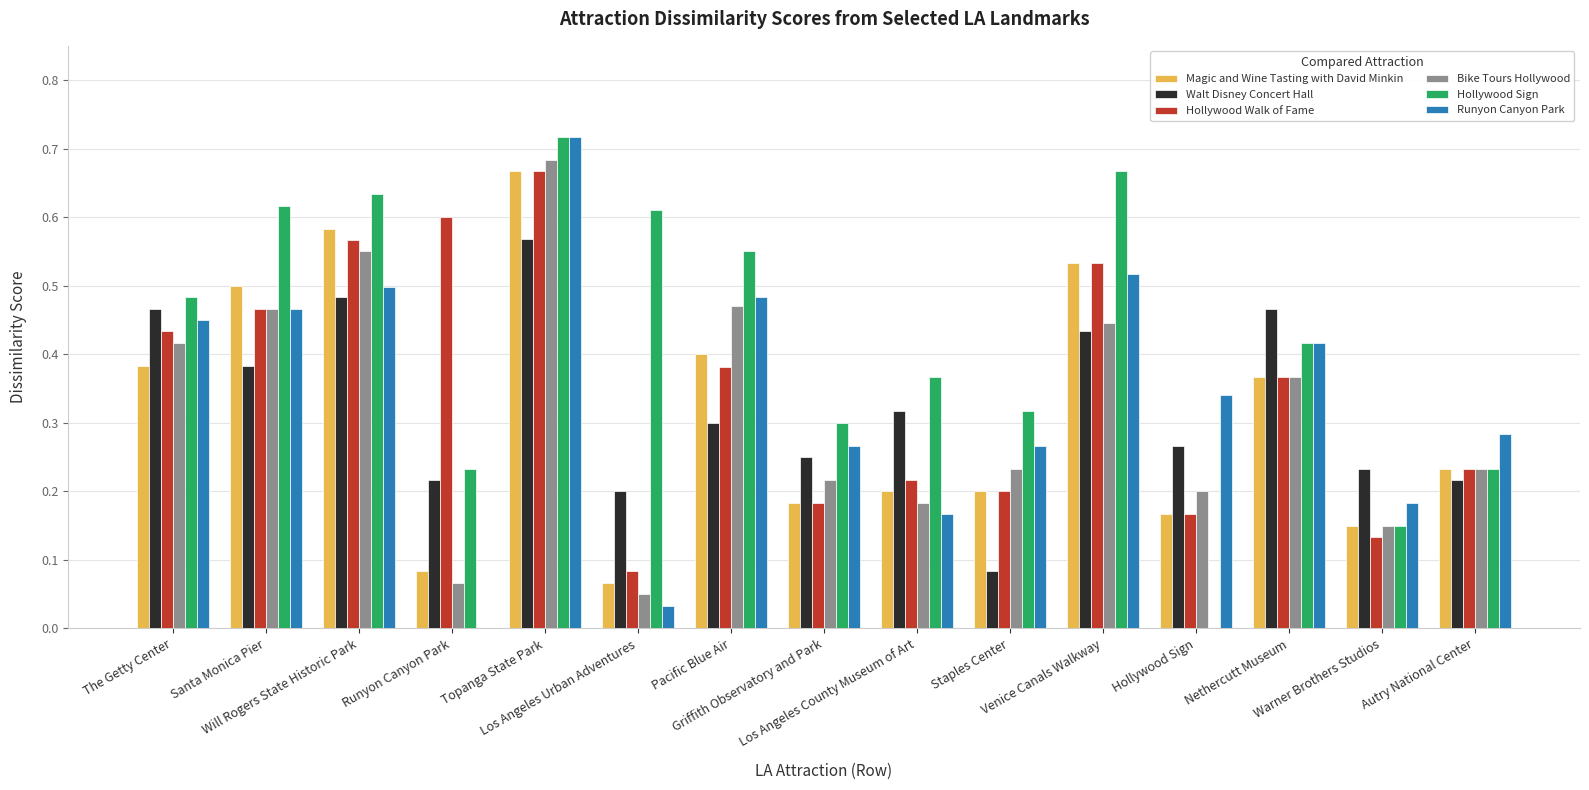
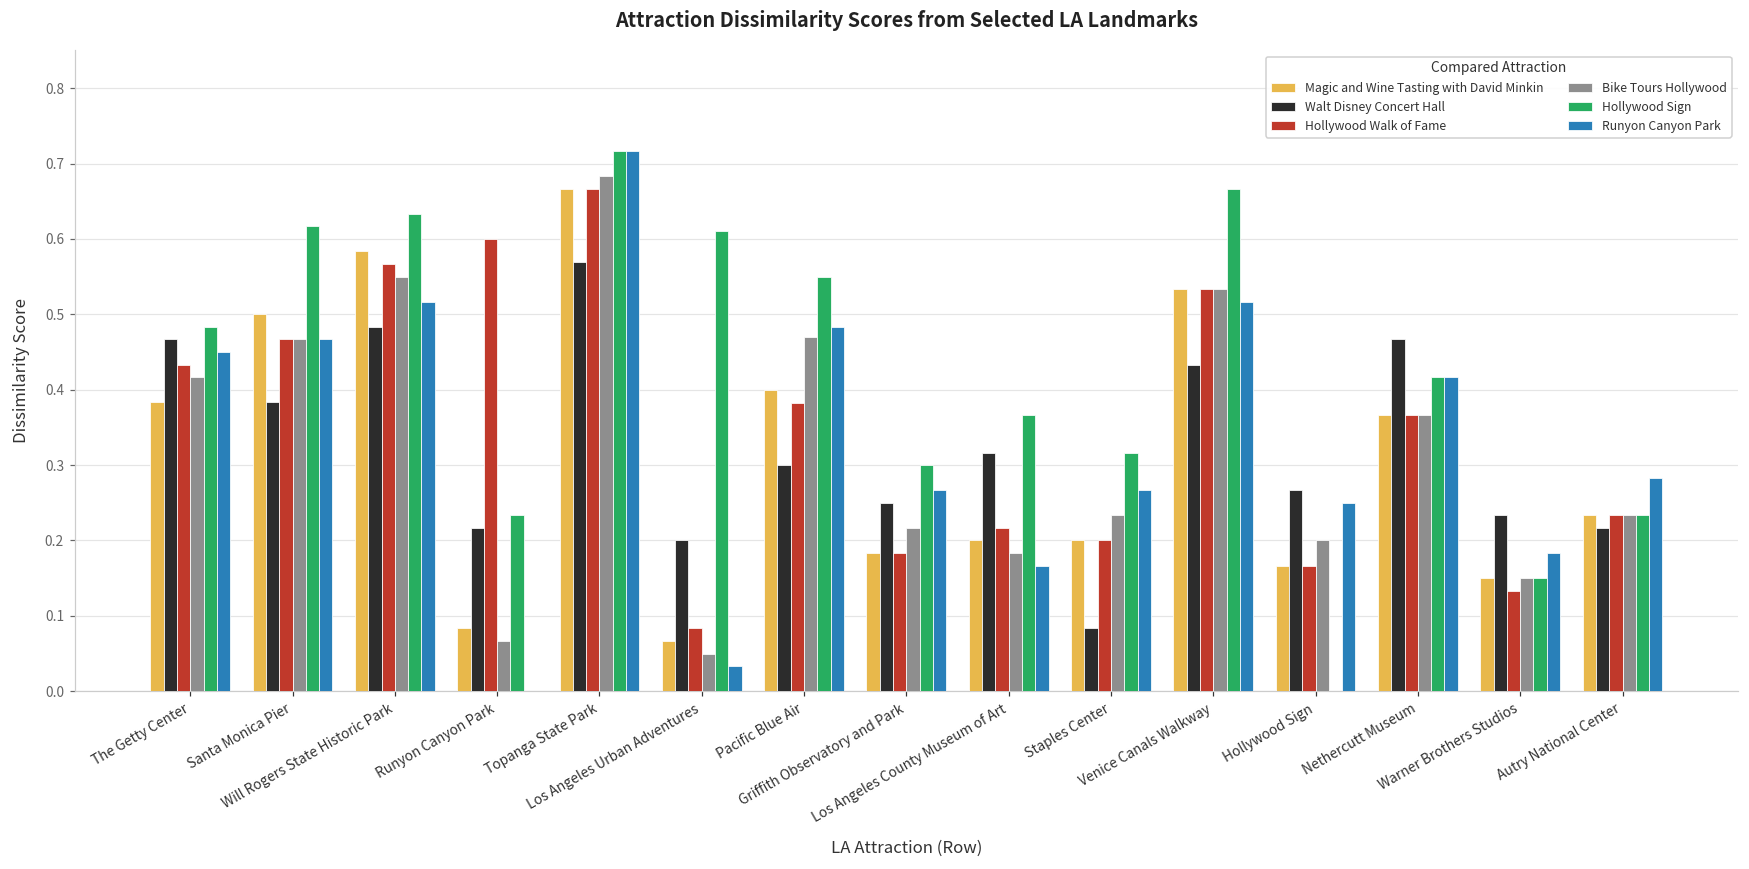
Runyon Canyon Park, Will Rogers State Historic Park: 0.50 -> 0.52
Bike Tours Hollywood, Venice Canals Walkway: 0.45 -> 0.53
Runyon Canyon Park, Hollywood Sign: 0.34 -> 0.25
